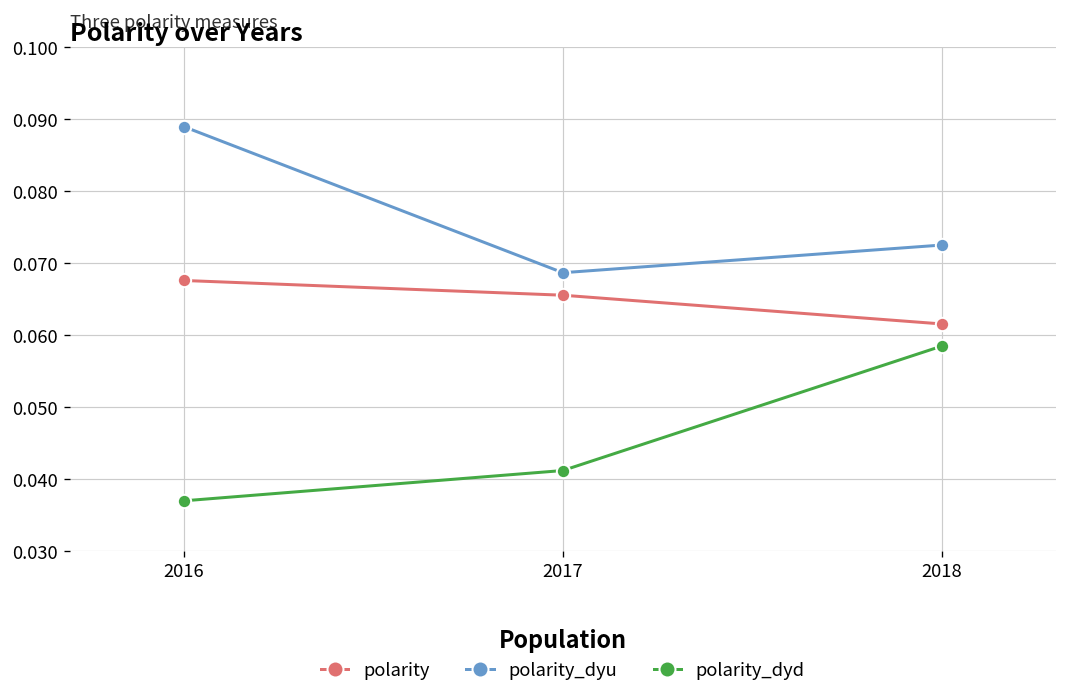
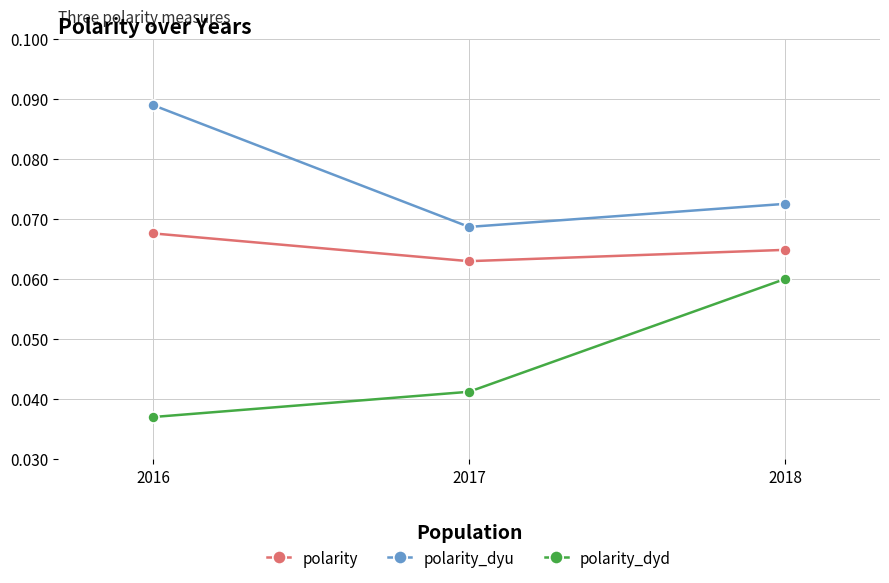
polarity, 2017: 0.066 -> 0.063
polarity, 2018: 0.062 -> 0.065
polarity_dyd, 2018: 0.059 -> 0.060
